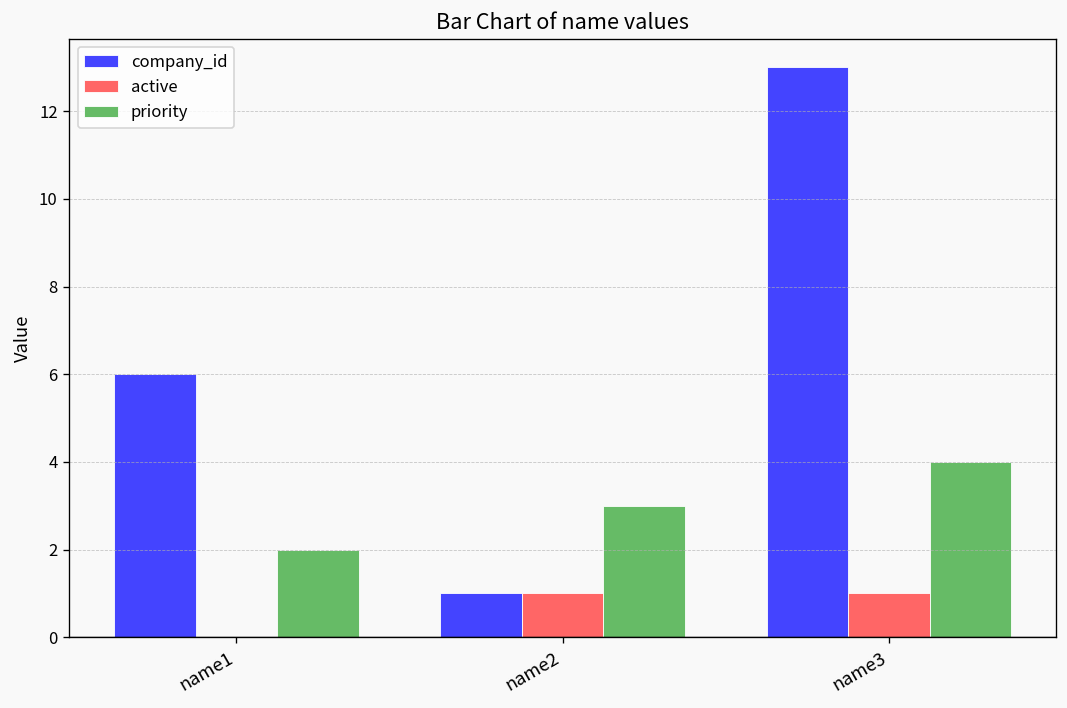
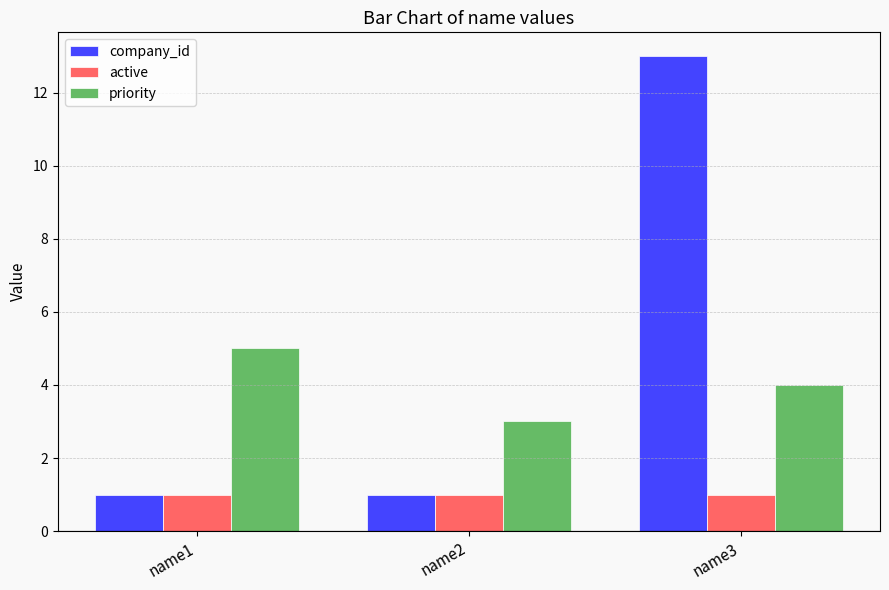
company_id, name1: 6 -> 1
active, name1: 0 -> 1
priority, name1: 2 -> 5
